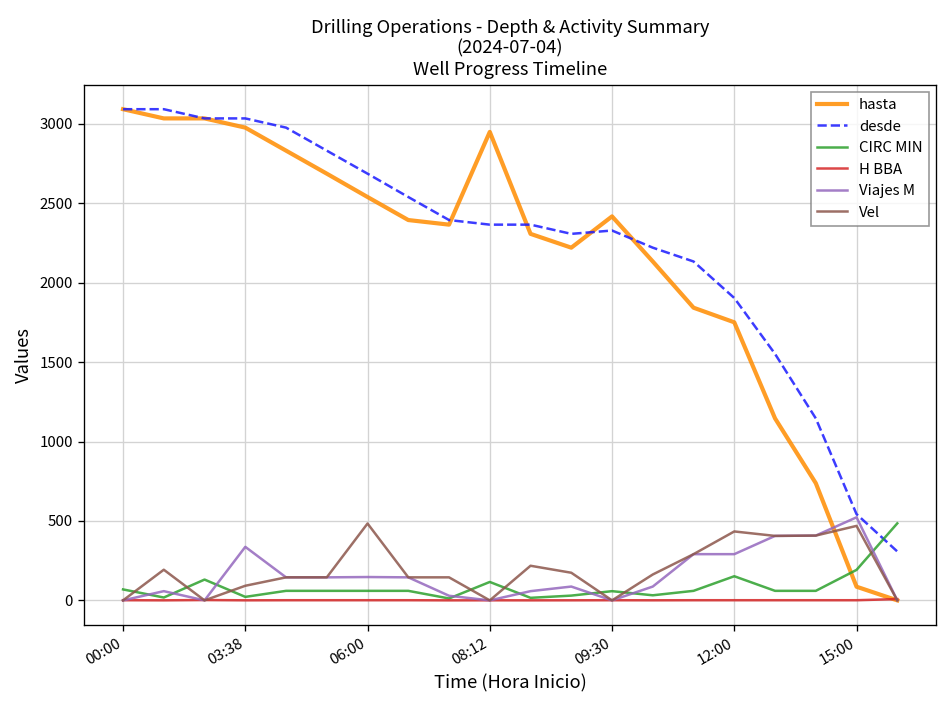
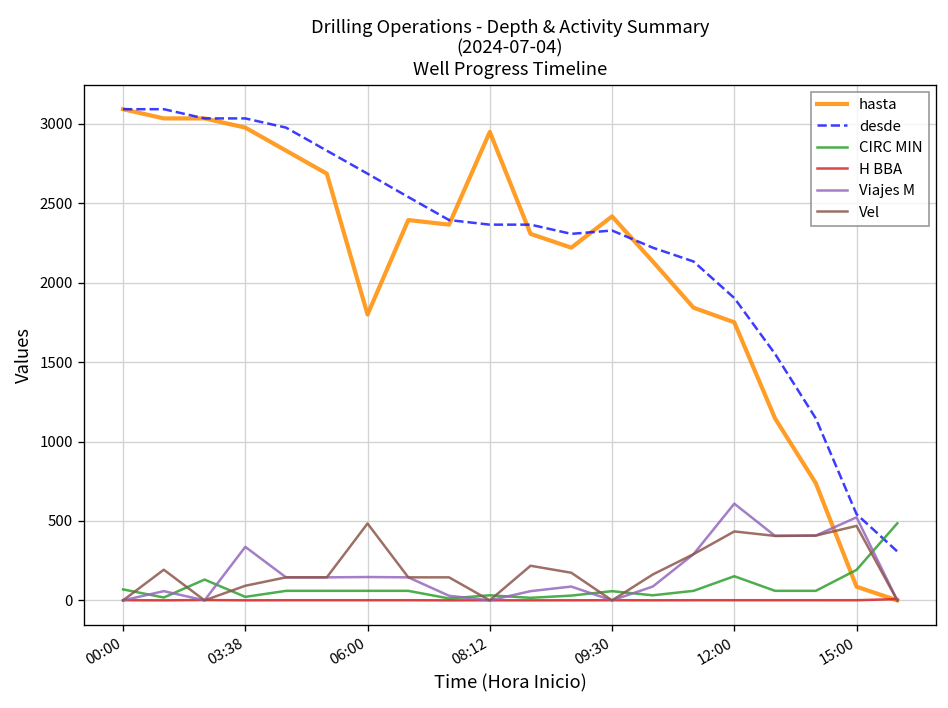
hasta, 06:00: 2540 -> 1800
CIRC MIN, 08:12: 120 -> 30
Viajes M, 12:00: 290 -> 610
